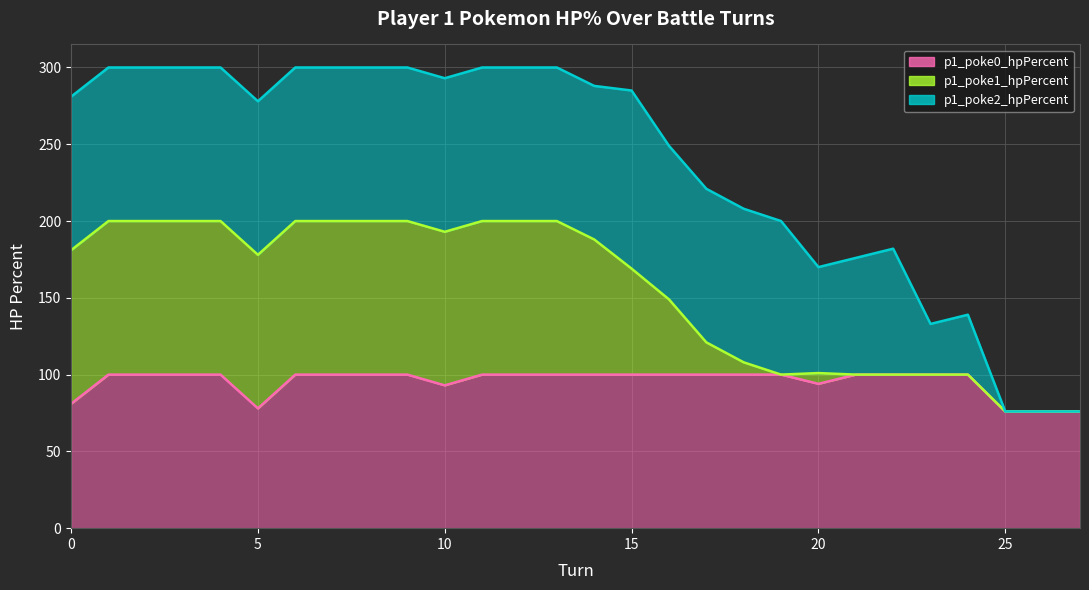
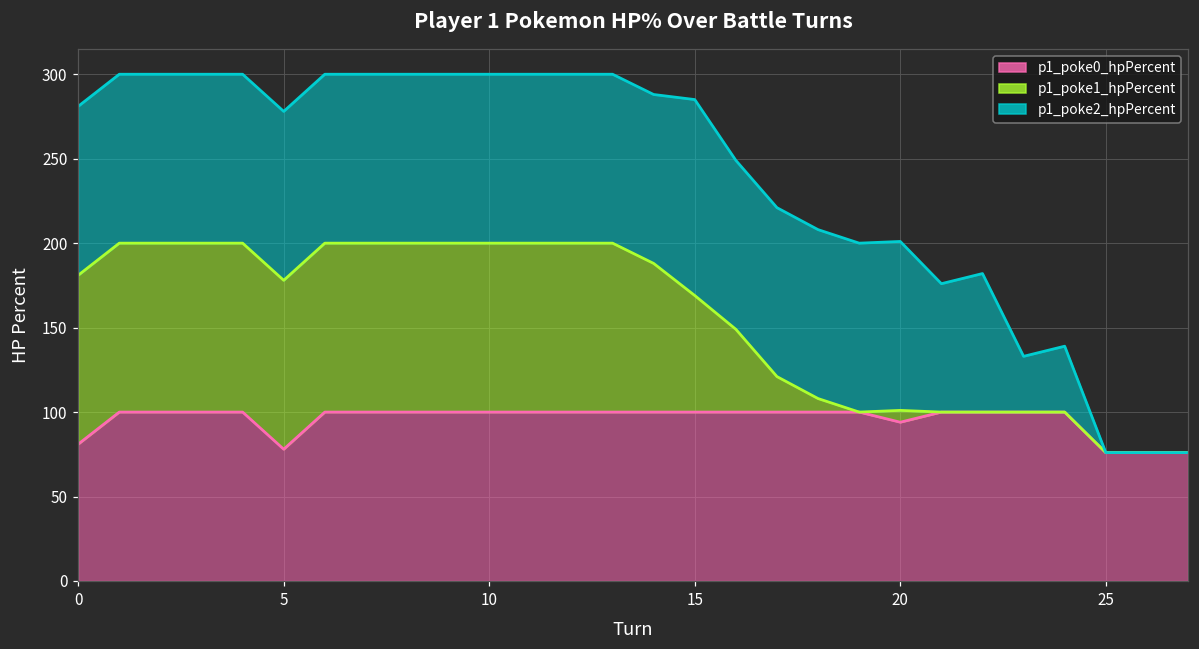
p1_poke0_hpPercent, 10: 93 -> 100
p1_poke2_hpPercent, 20: 69 -> 100
